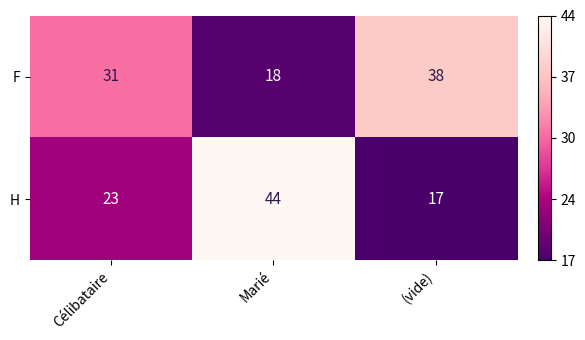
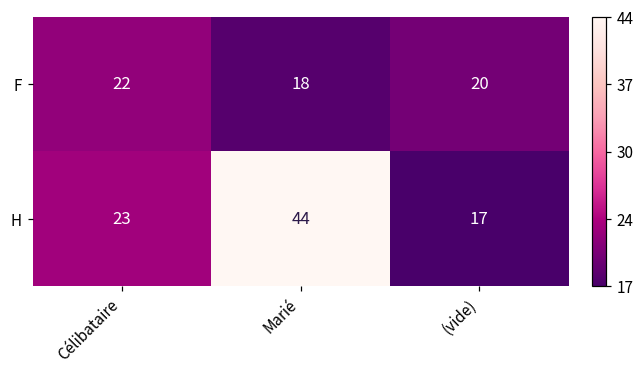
F, Célibataire: 31 -> 22
F, (vide): 38 -> 20
